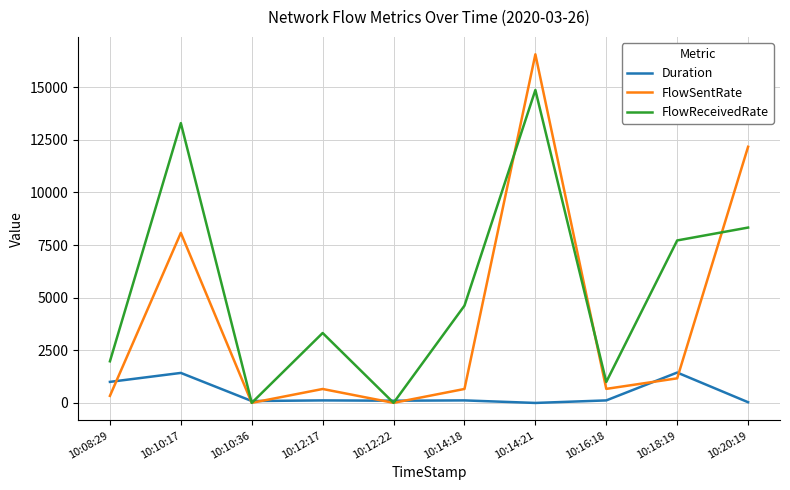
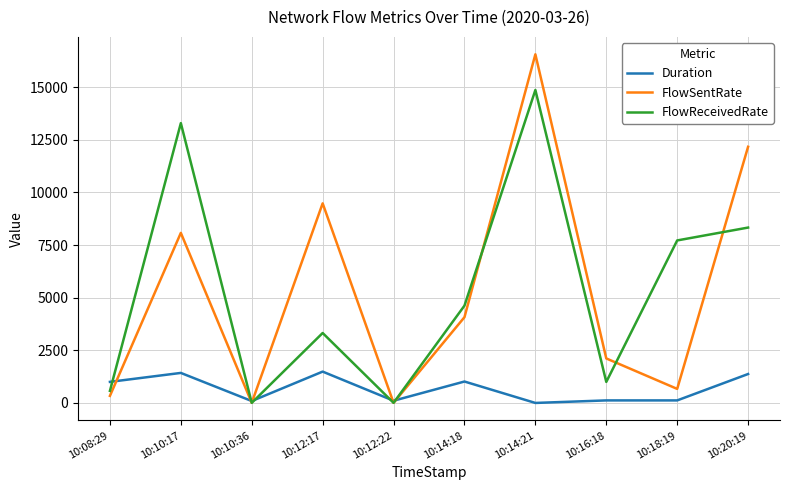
FlowReceivedRate, 10:08:29: 2000 -> 600
Duration, 10:12:17: 100 -> 1500
FlowSentRate, 10:12:17: 700 -> 9500
Duration, 10:14:18: 100 -> 1000
FlowSentRate, 10:14:18: 700 -> 4100
FlowSentRate, 10:16:18: 700 -> 2100
Duration, 10:18:19: 1400 -> 100
FlowSentRate, 10:18:19: 1200 -> 700
Duration, 10:20:19: 0 -> 1400
